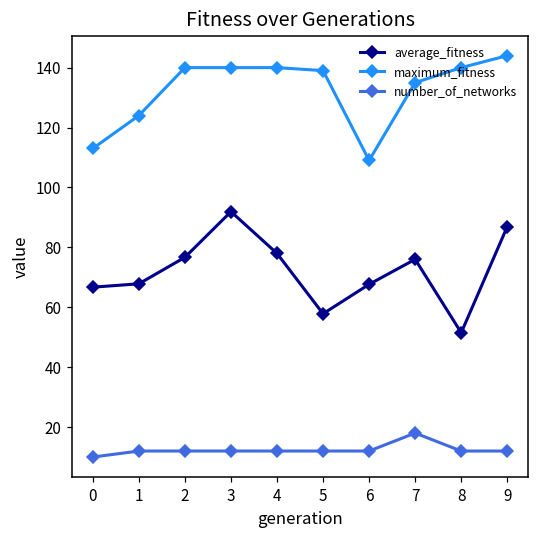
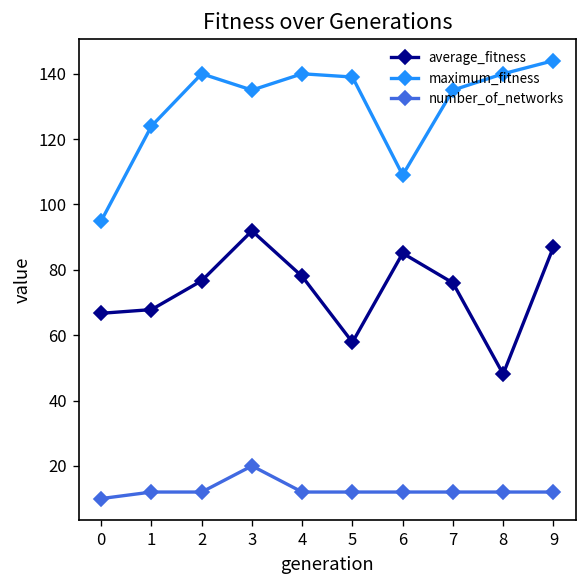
maximum_fitness, 0: 113 -> 95
maximum_fitness, 3: 140 -> 135
number_of_networks, 3: 12 -> 20
average_fitness, 6: 68 -> 85
number_of_networks, 7: 18 -> 12
average_fitness, 8: 52 -> 48
